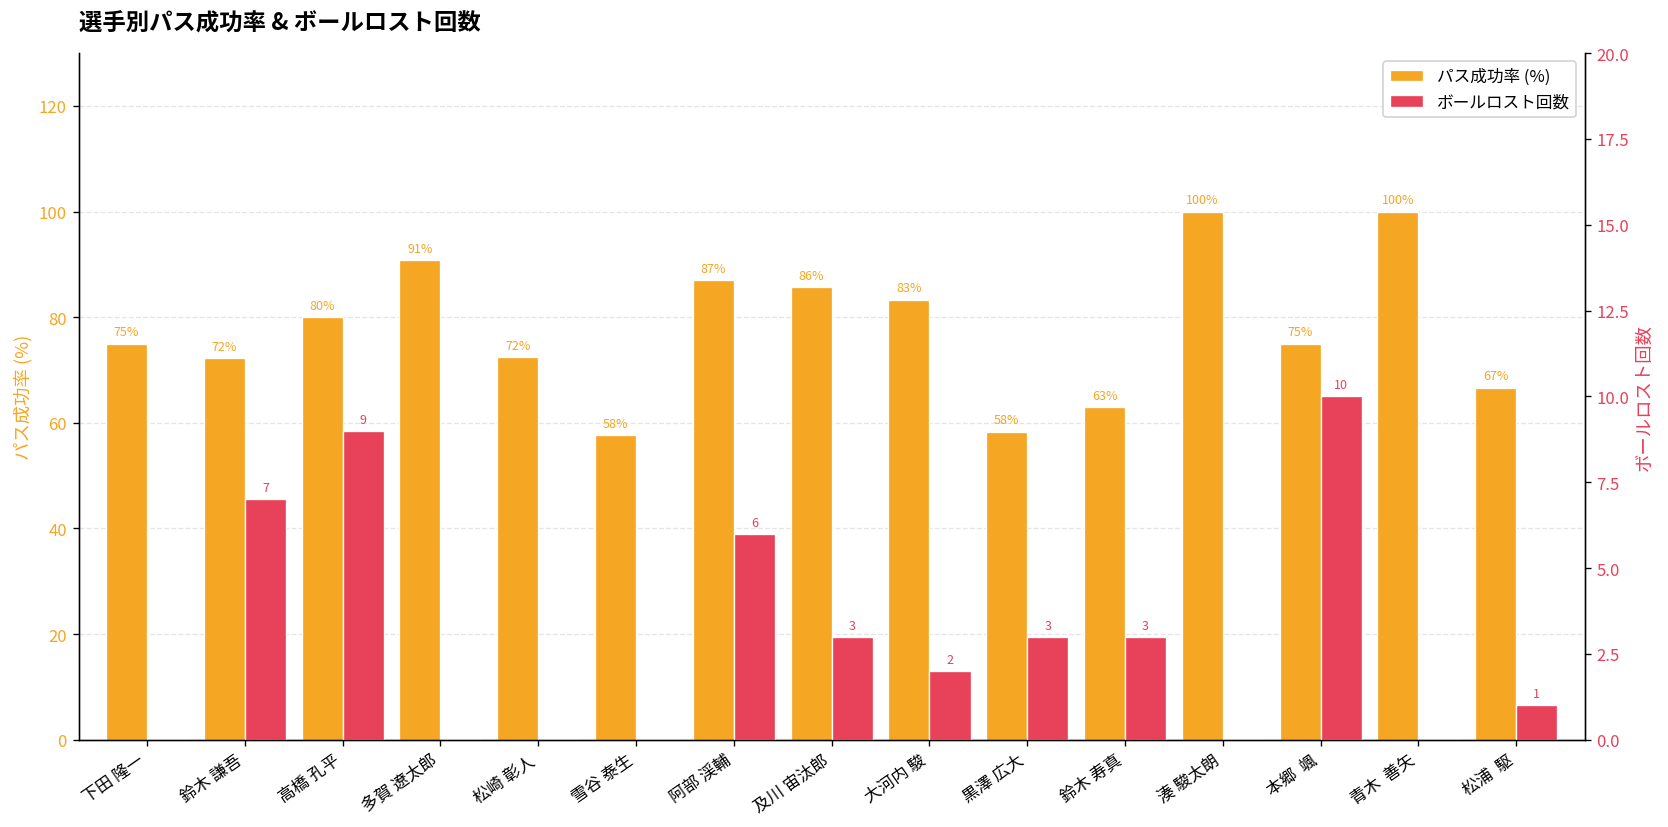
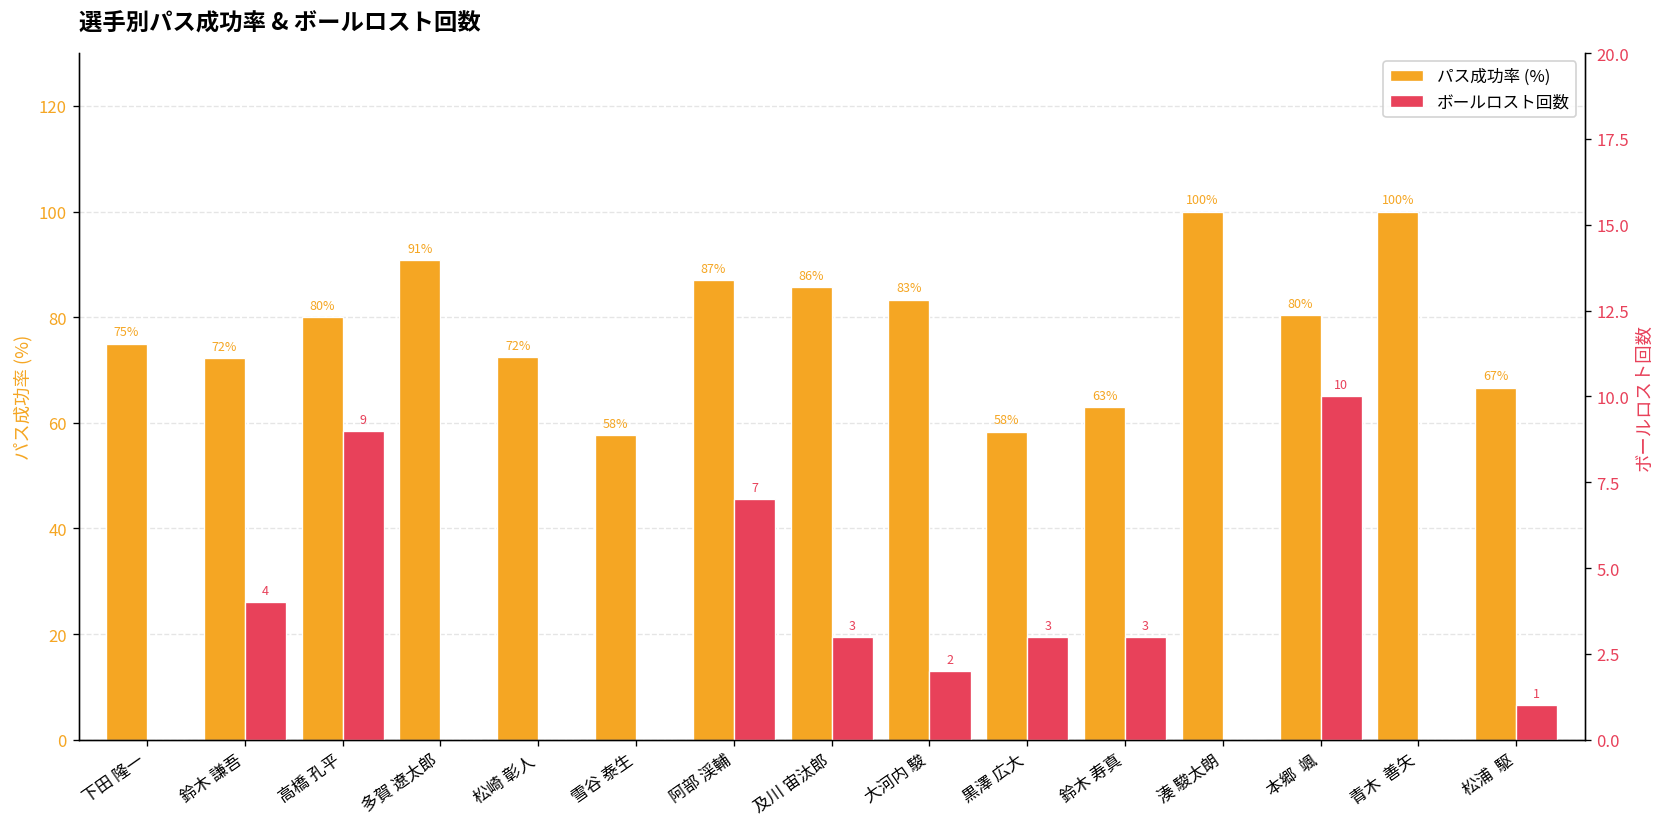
パス成功率 (%), 本郷 颯: 75% -> 80%
ボールロスト回数, 鈴木 謙吾: 7 -> 4
ボールロスト回数, 阿部 渓輔: 6 -> 7
